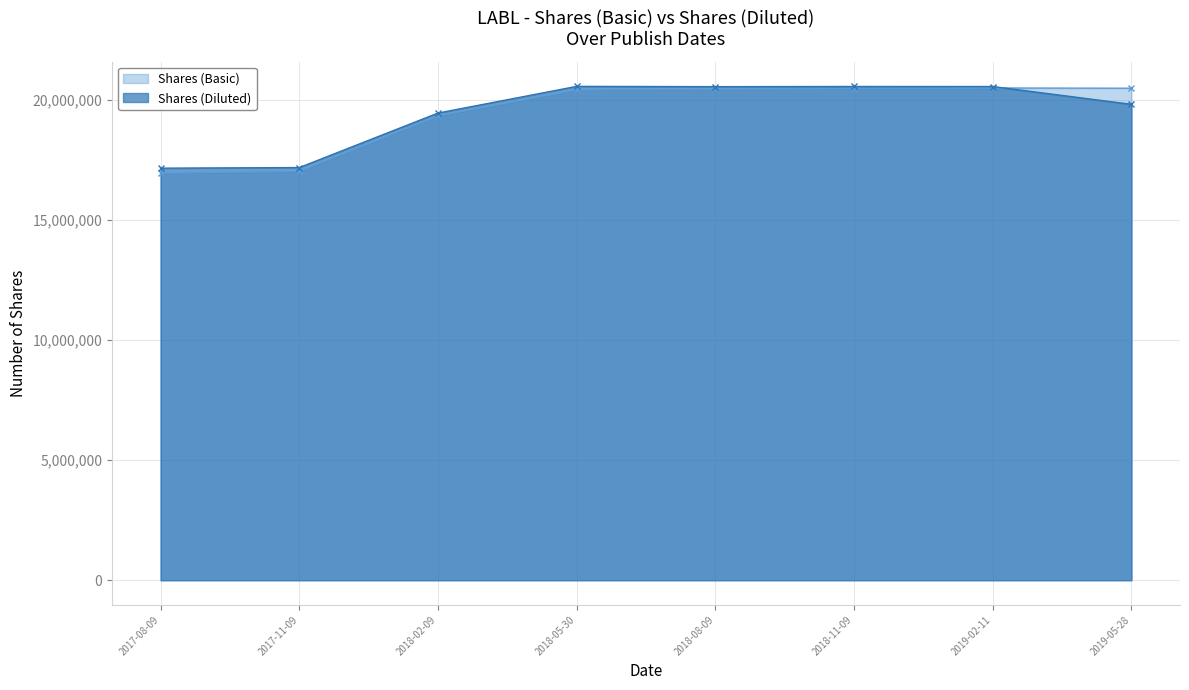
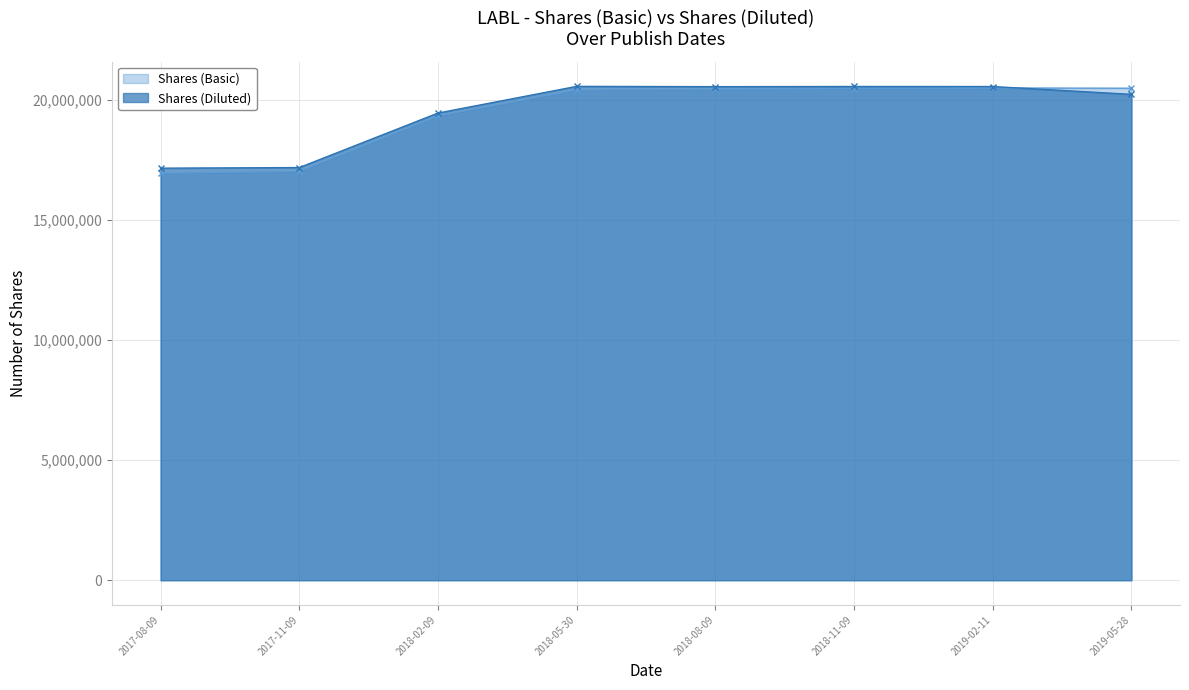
Shares (Diluted), 2019-05-28: 19,800,000 -> 20,200,000
